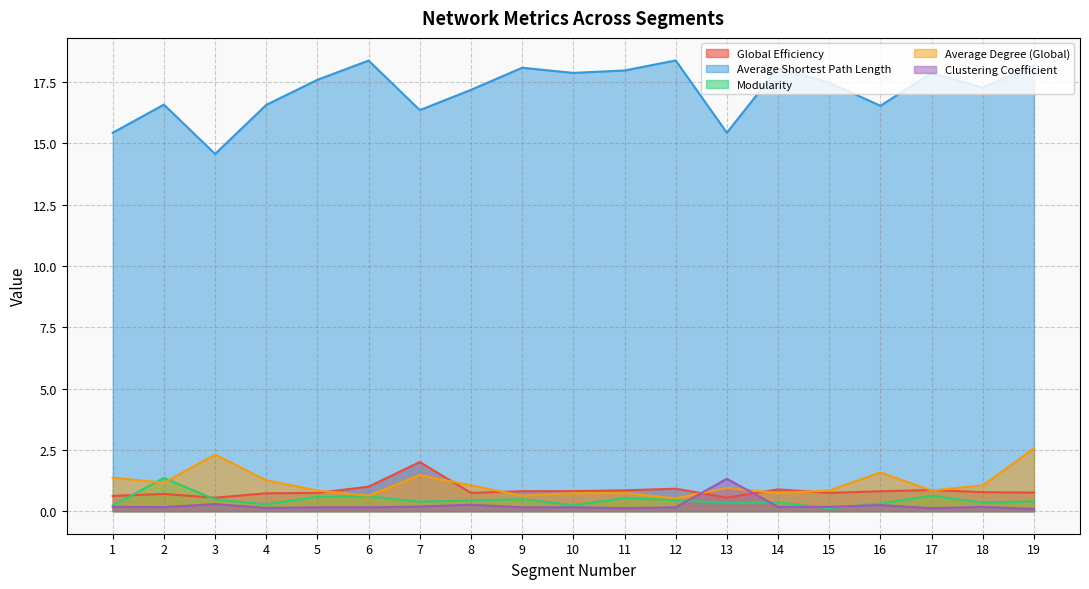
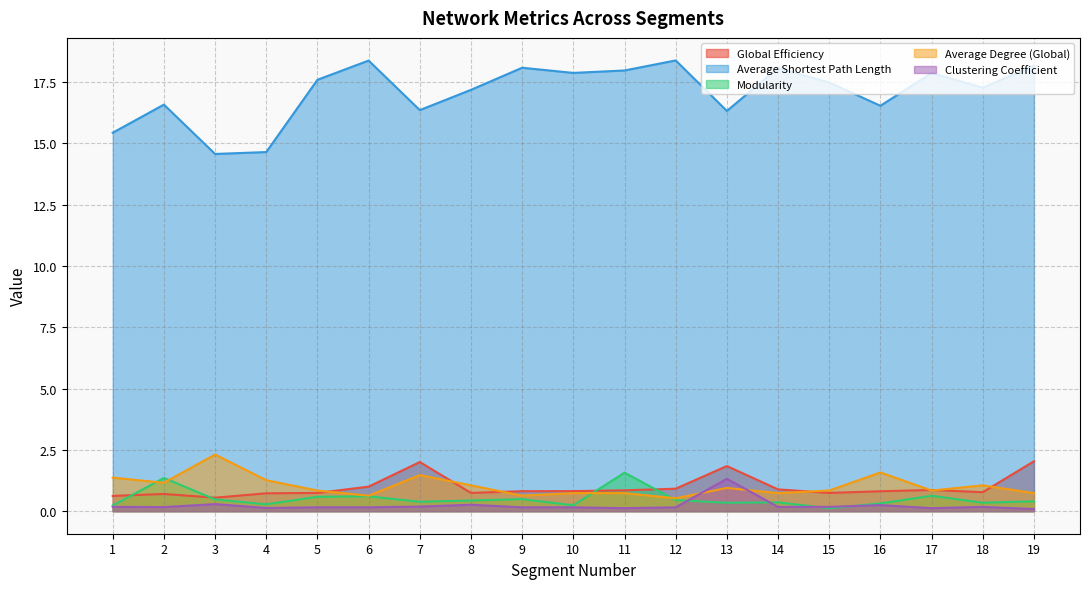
Average Shortest Path Length, 4: 16.6 -> 14.6
Modularity, 11: 0.5 -> 1.6
Global Efficiency, 13: 0.6 -> 1.8
Average Shortest Path Length, 13: 15.4 -> 16.3
Global Efficiency, 19: 0.8 -> 2.0
Average Degree (Global), 19: 2.6 -> 0.7
